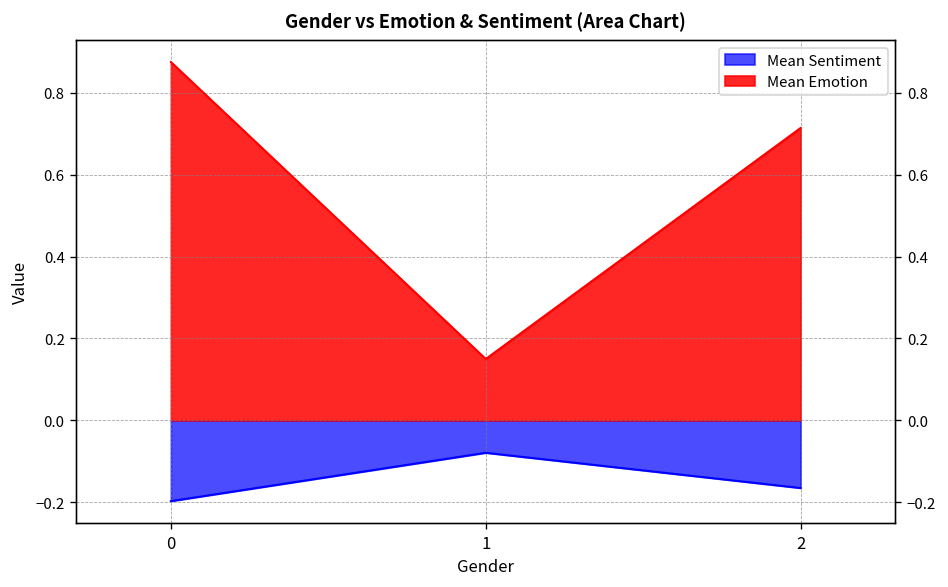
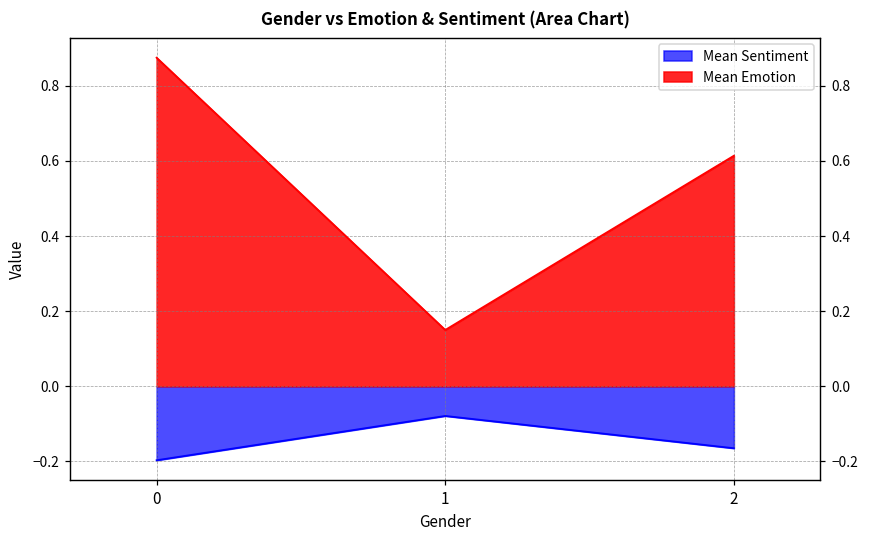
Mean Emotion, 2: 0.71 -> 0.61
